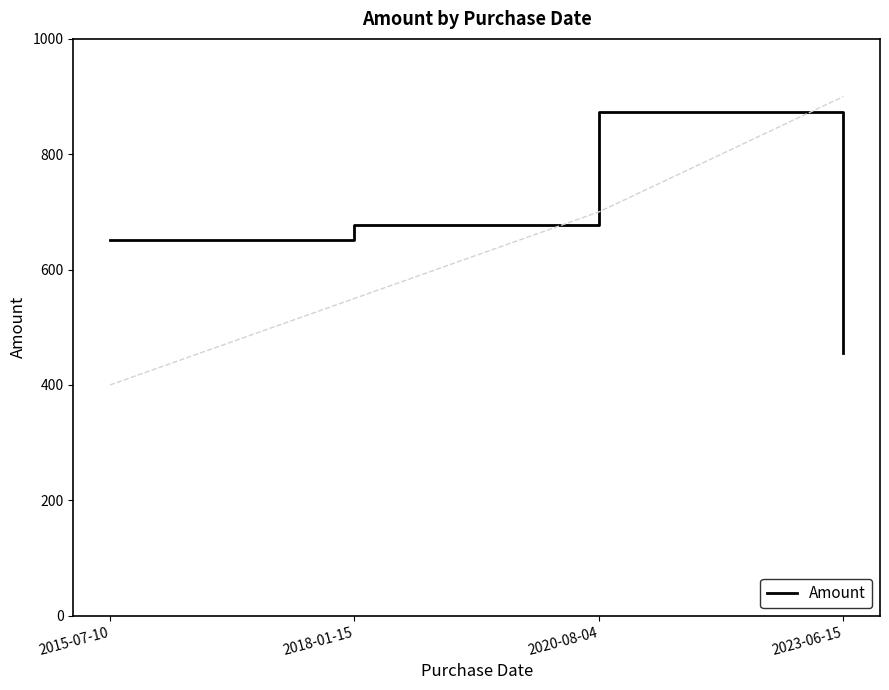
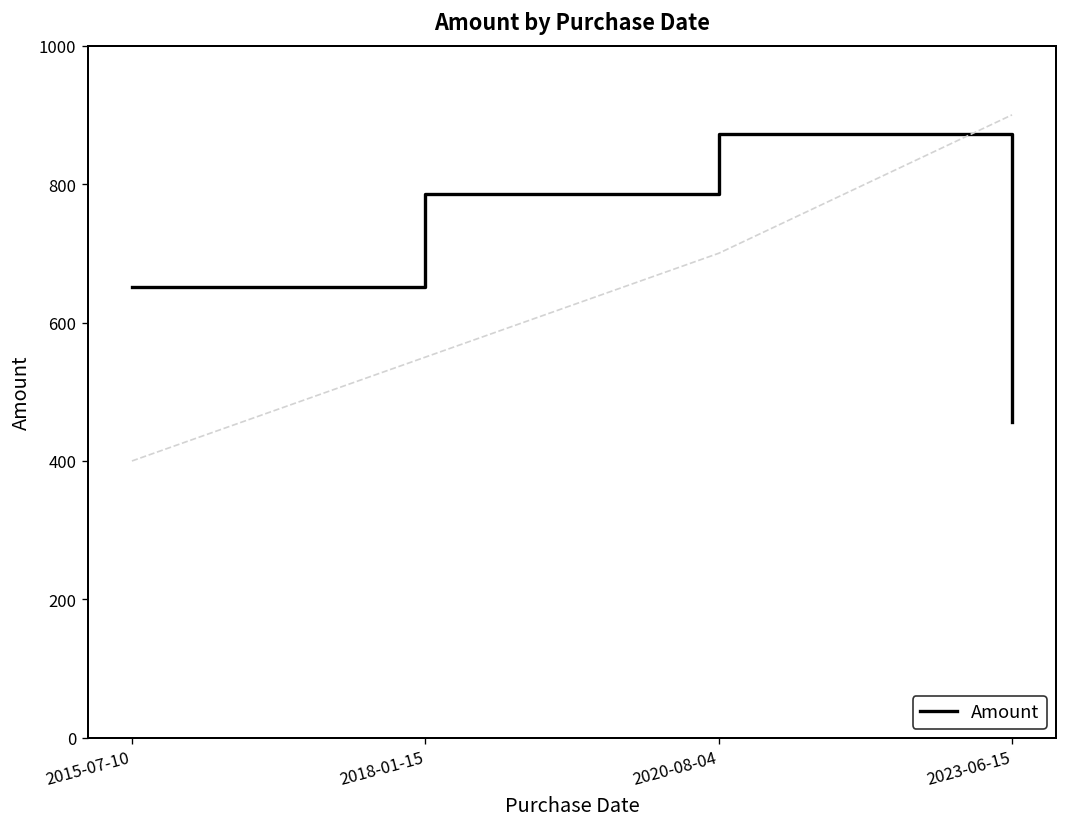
Amount, 2018-01-15: 680 -> 790
